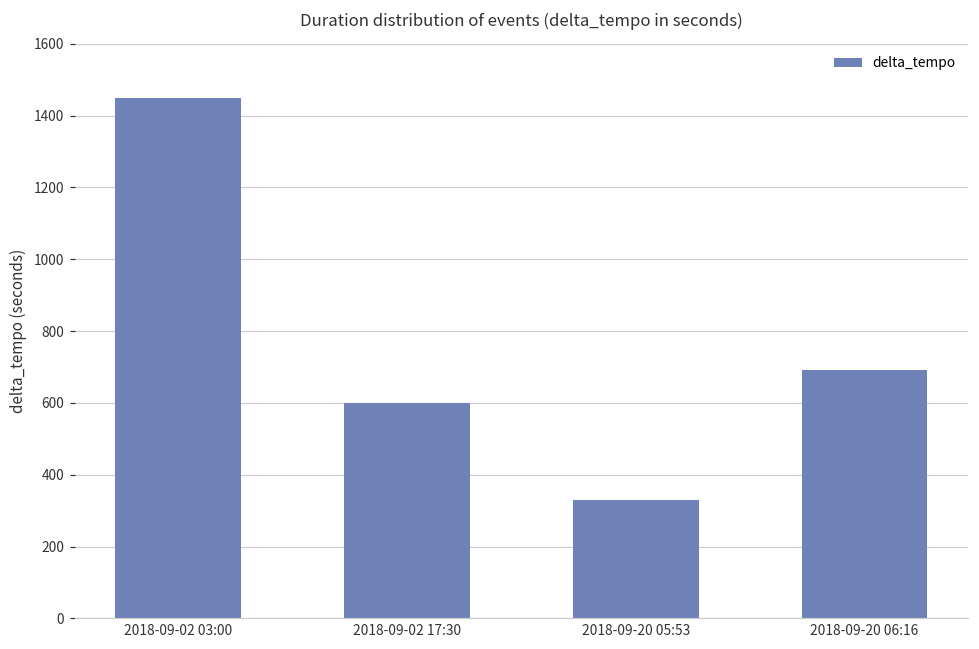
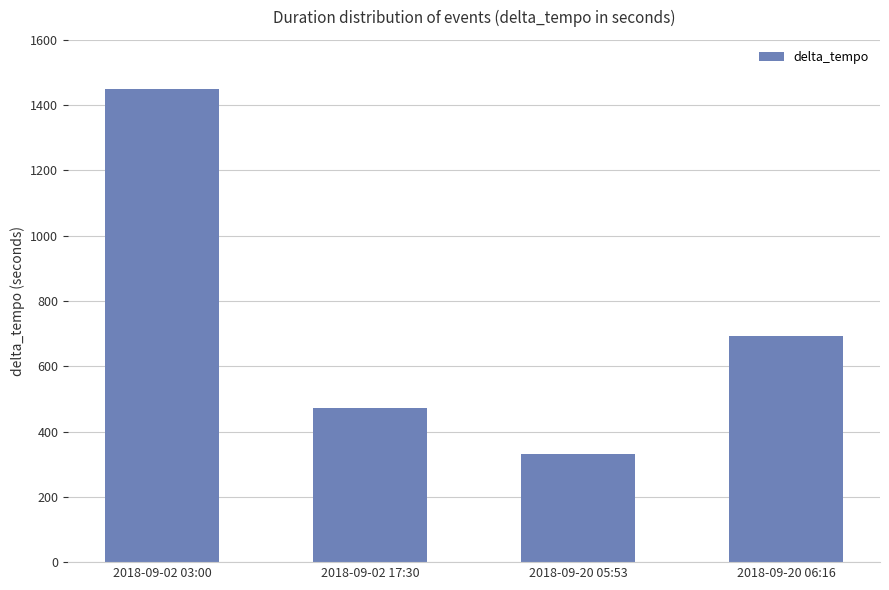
2018-09-02 17:30: 600 -> 470
